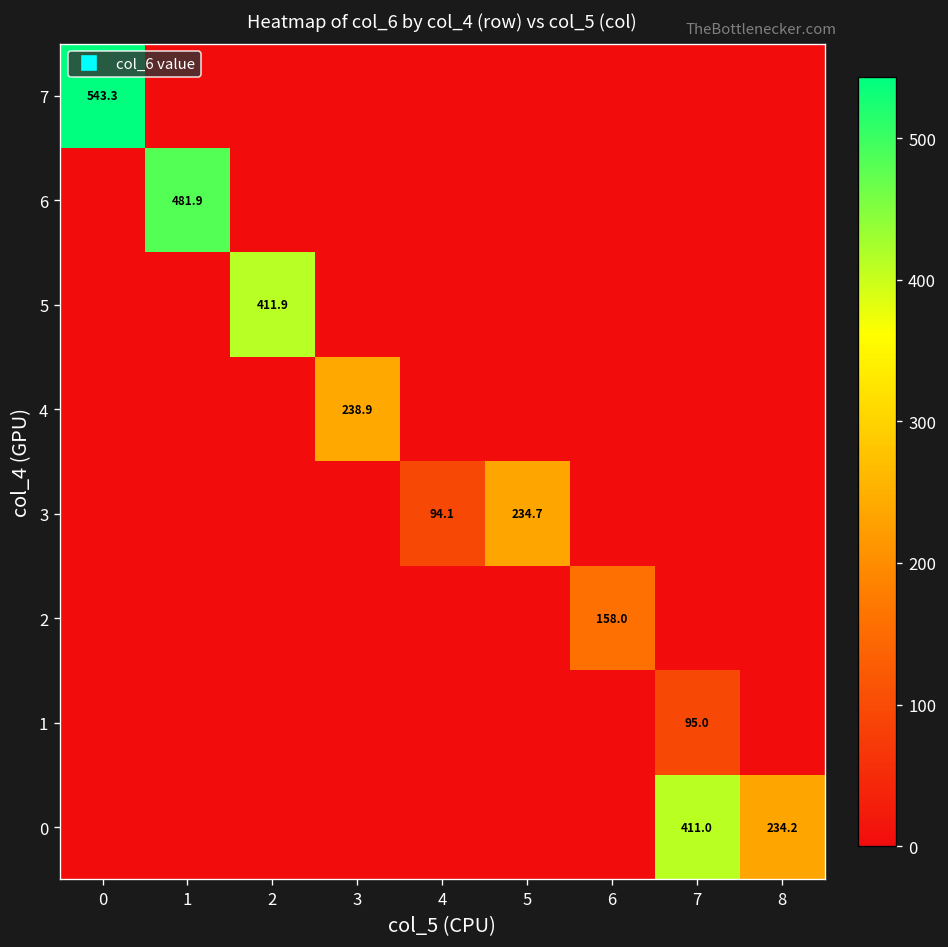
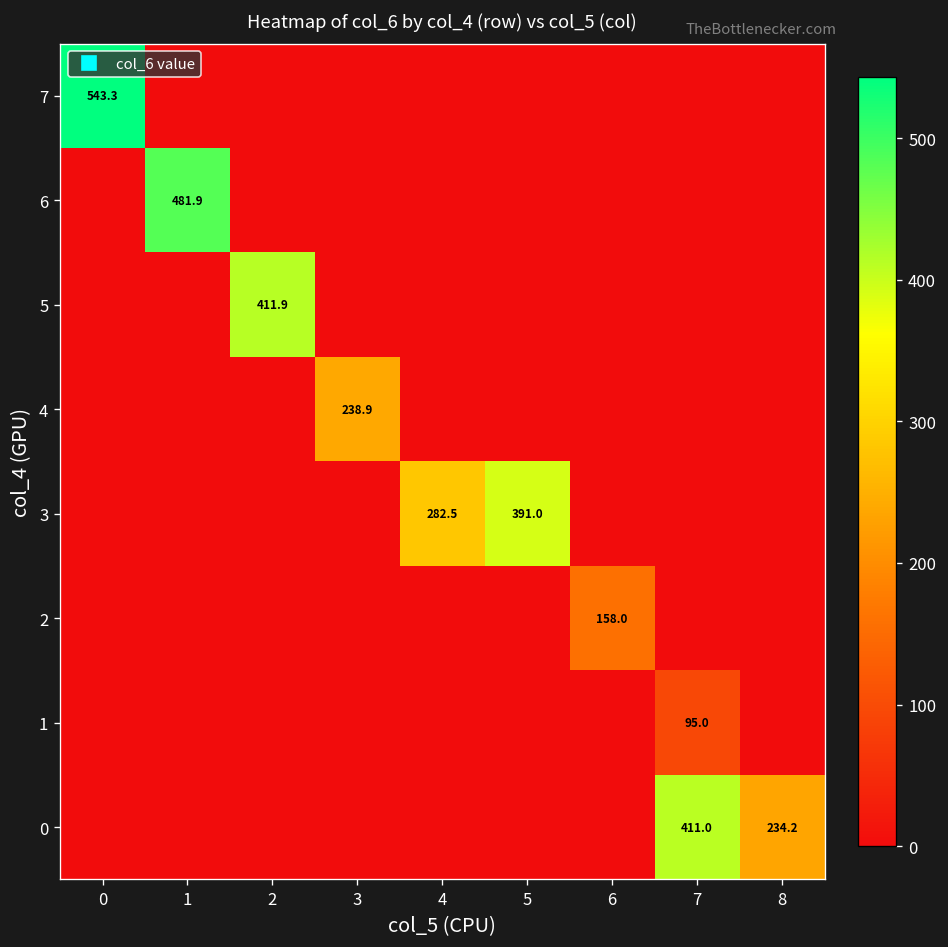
3, 4: 94.1 -> 282.5
3, 5: 234.7 -> 391.0
